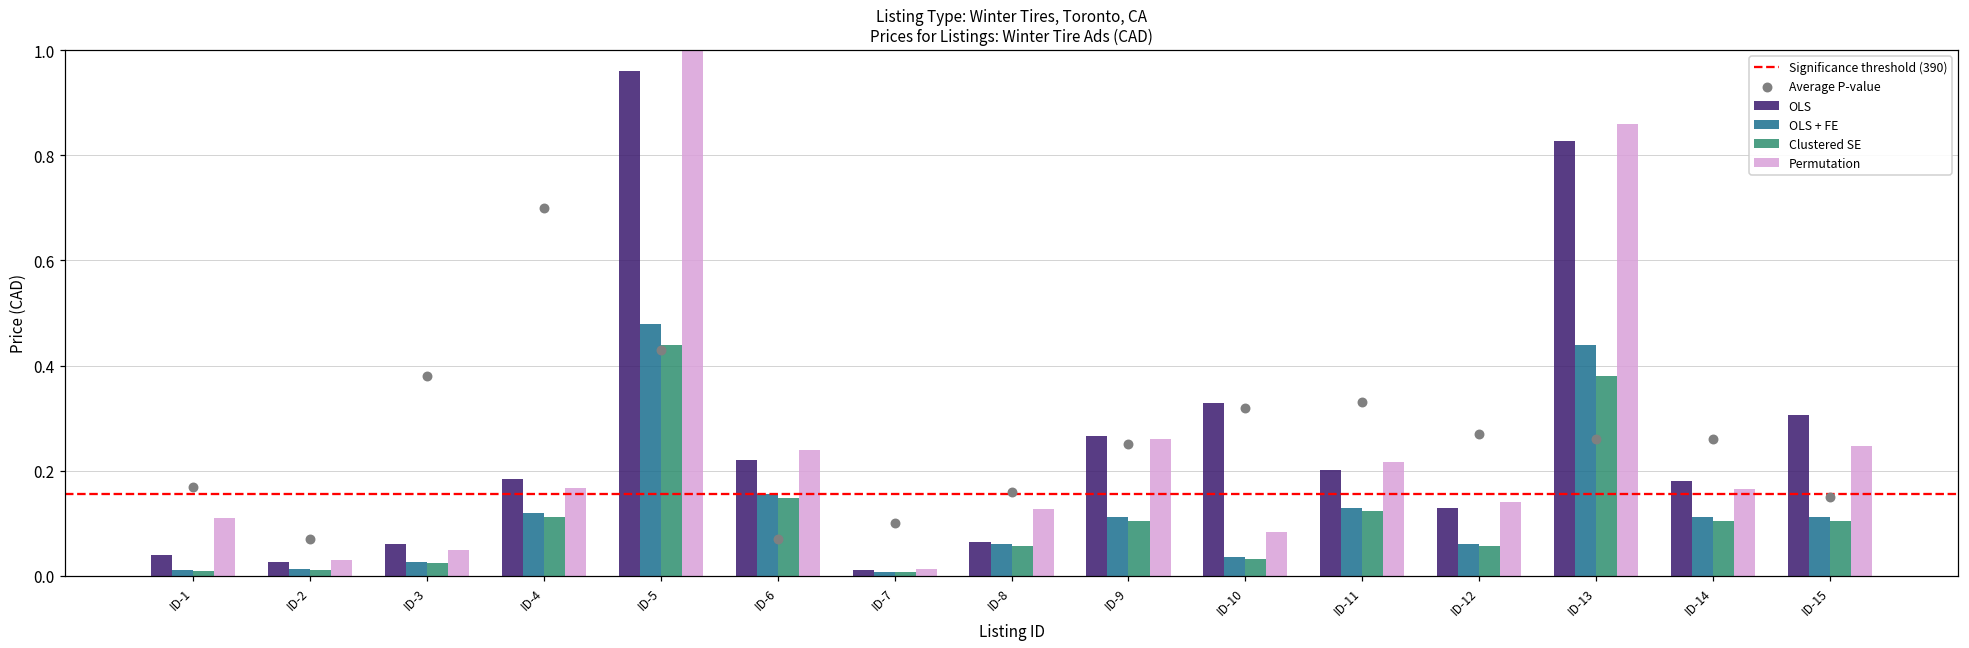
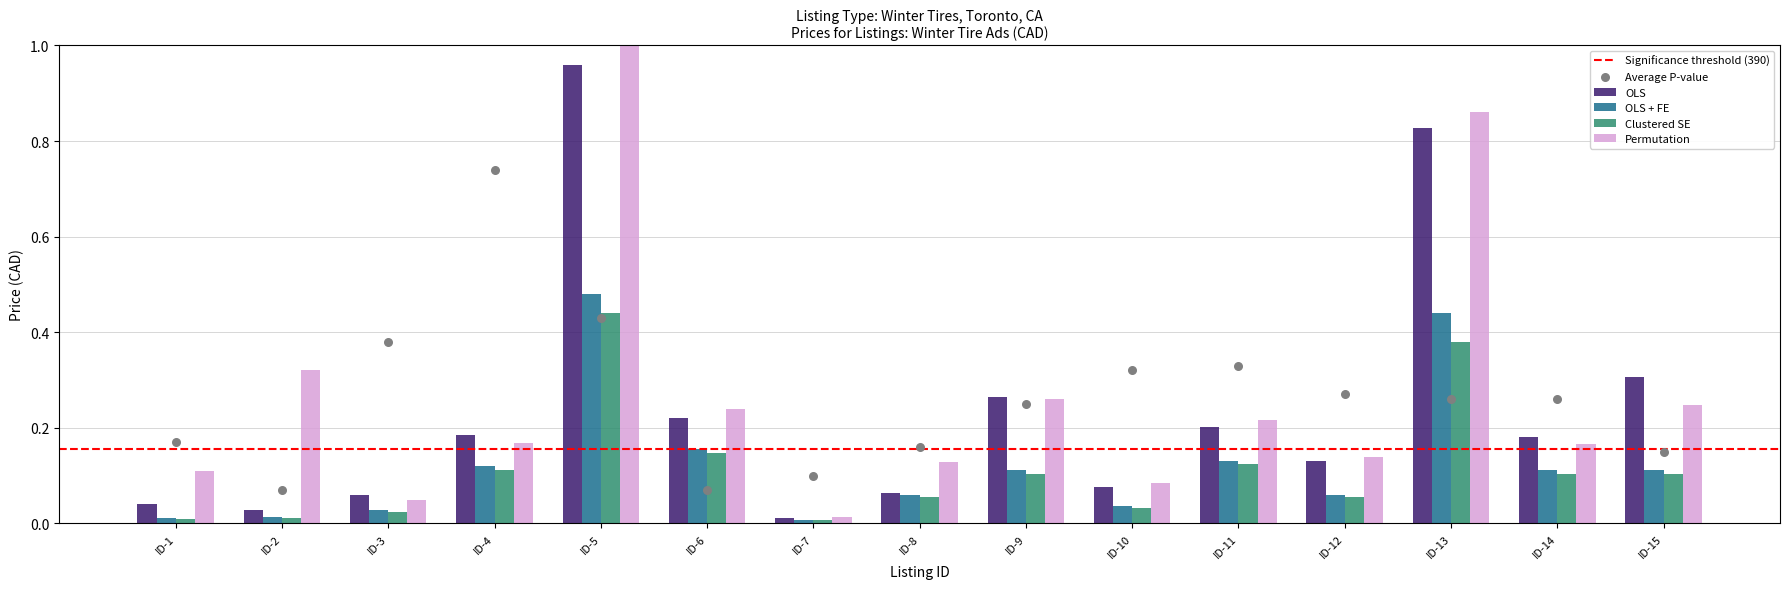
Permutation, ID-2: 0.03 -> 0.32
Average P-value, ID-4: 0.70 -> 0.74
OLS, ID-10: 0.33 -> 0.08
